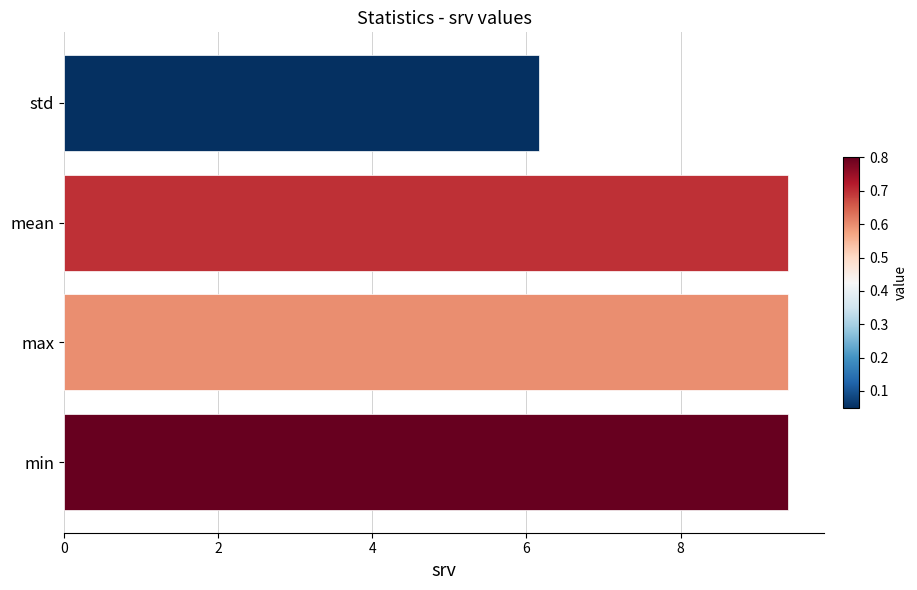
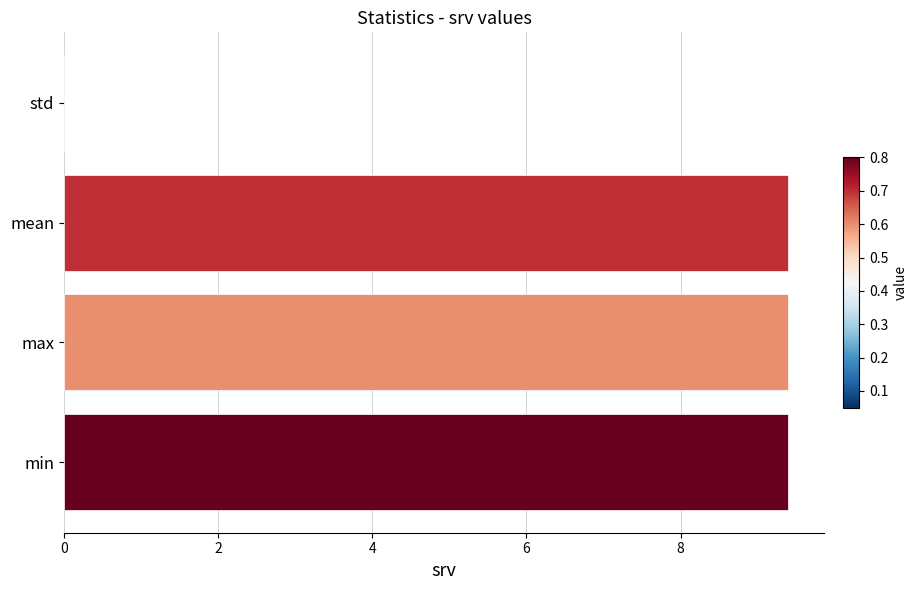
std: 6.2 -> 0.0
